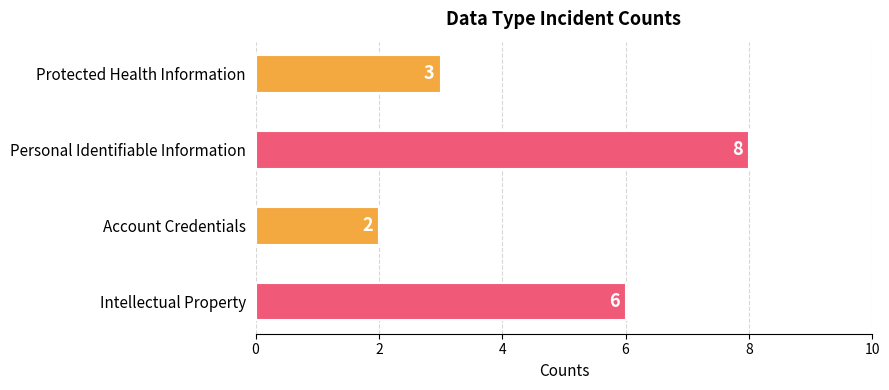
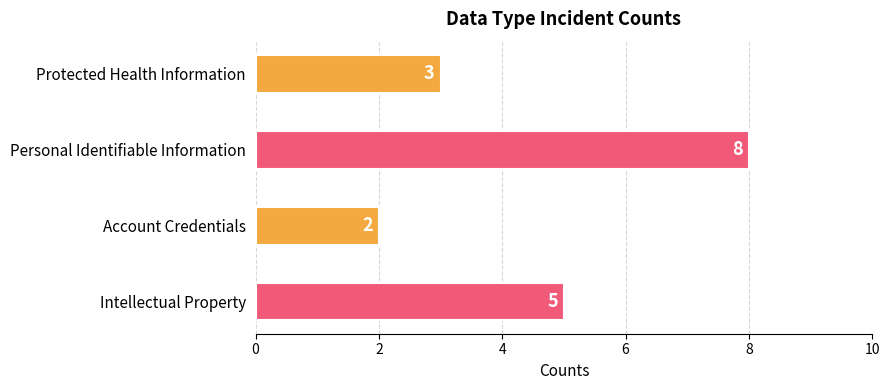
Intellectual Property: 6 -> 5
